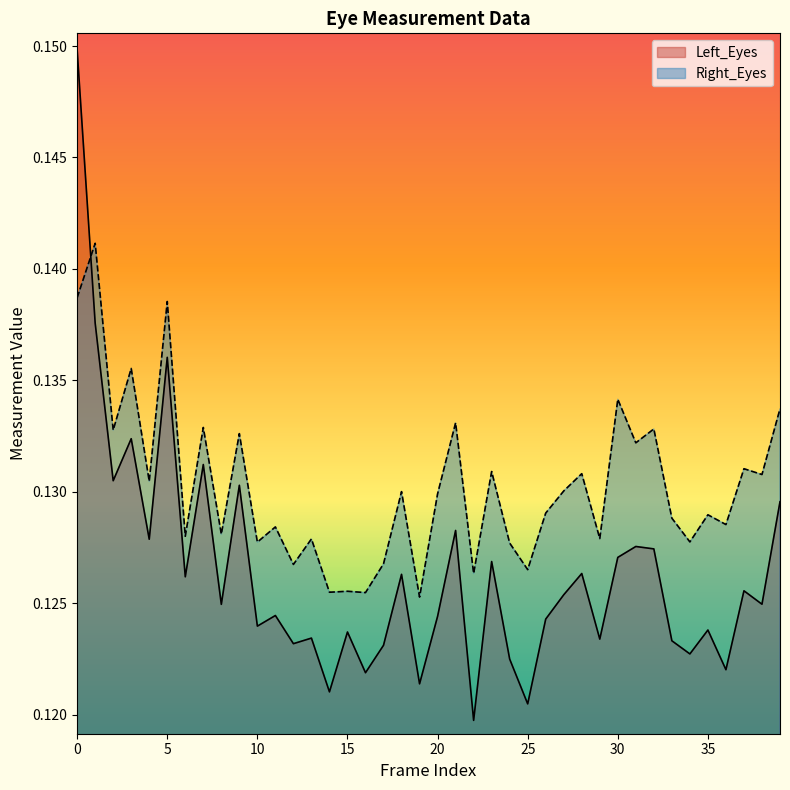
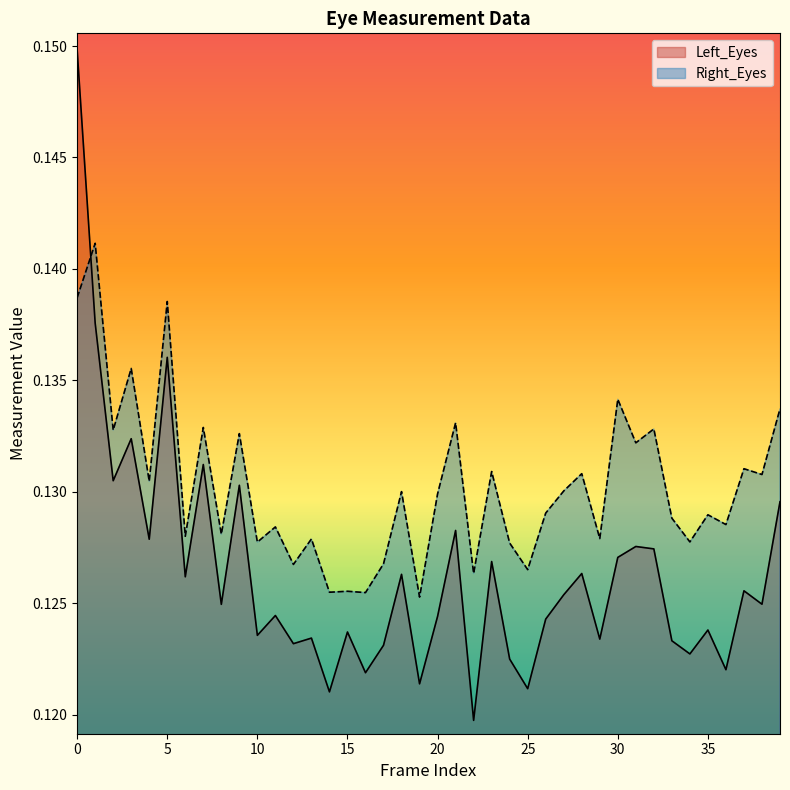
Left_Eyes, 10: 0.1240 -> 0.1236
Left_Eyes, 25: 0.1205 -> 0.1212
